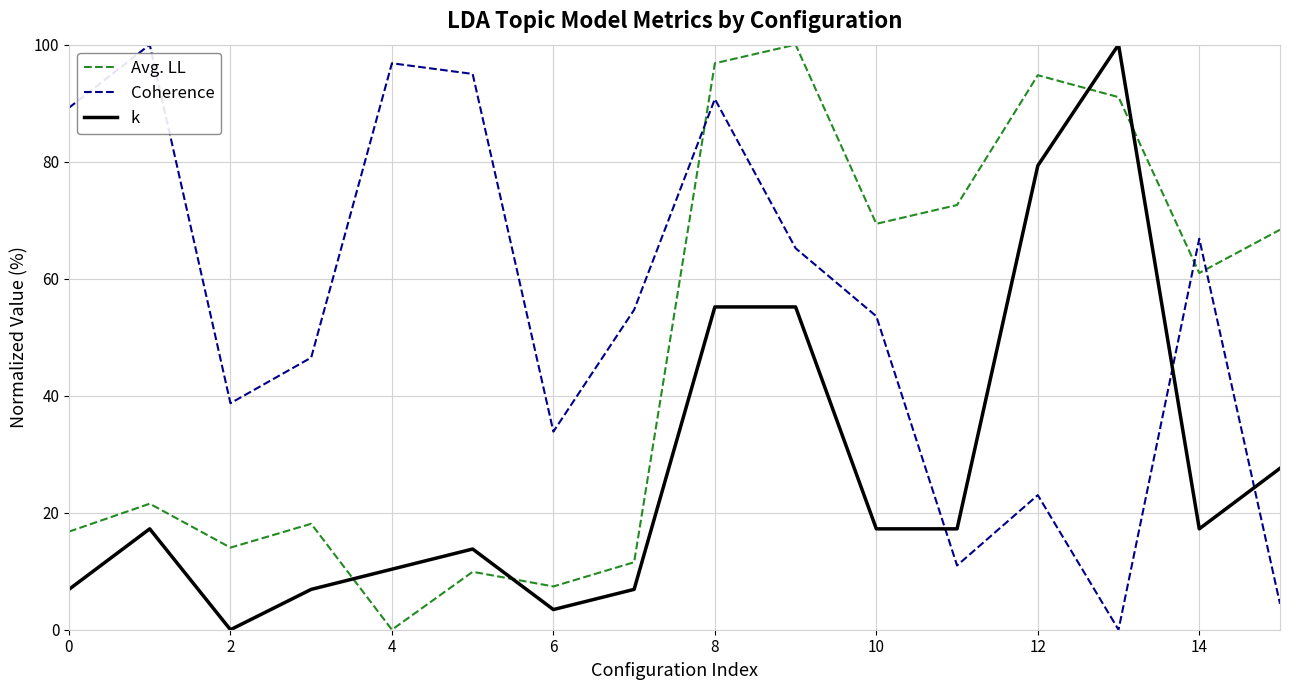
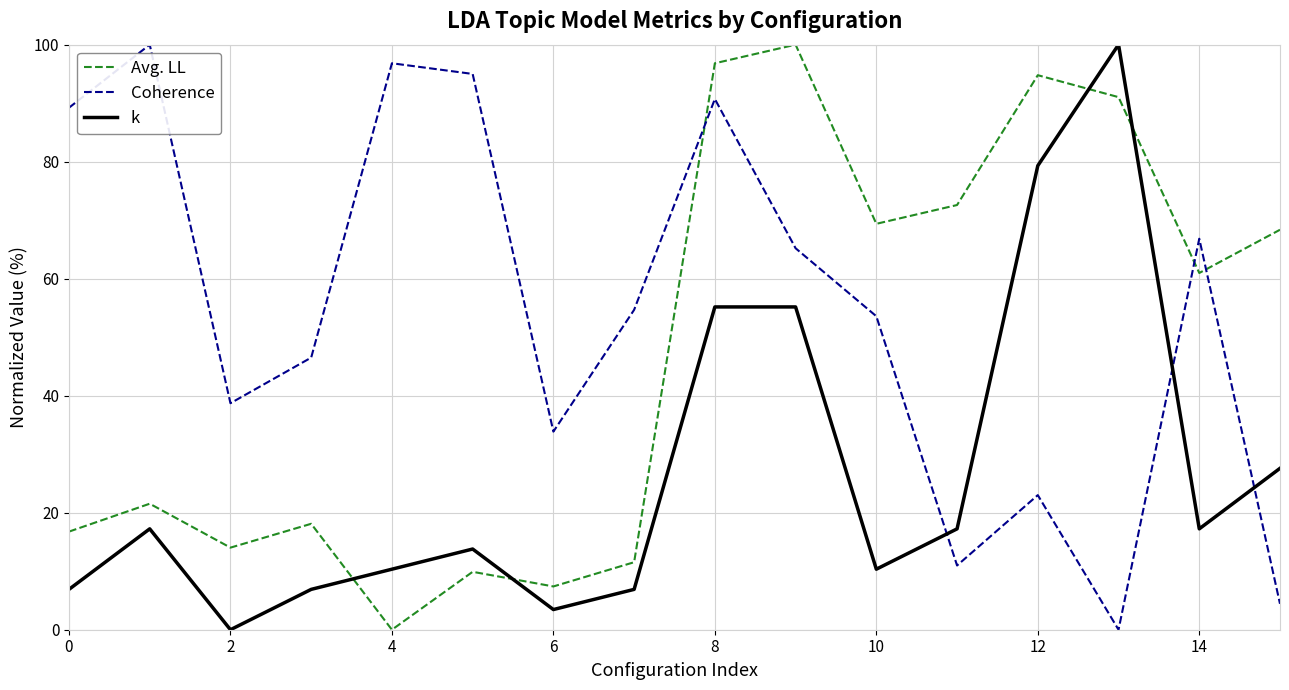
k, 10: 17 -> 10
